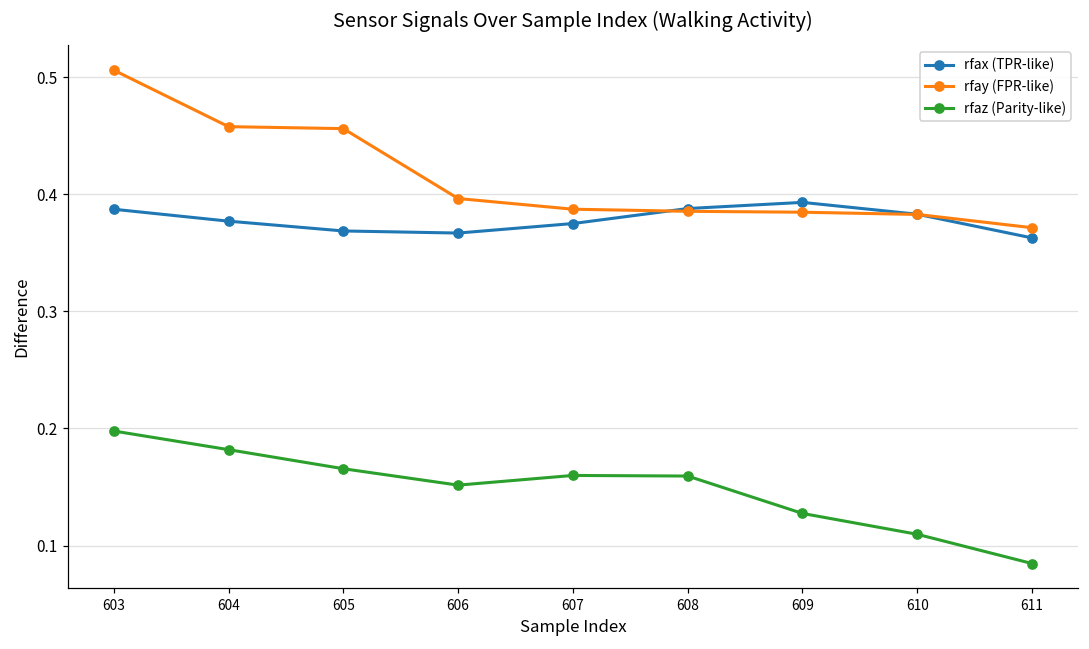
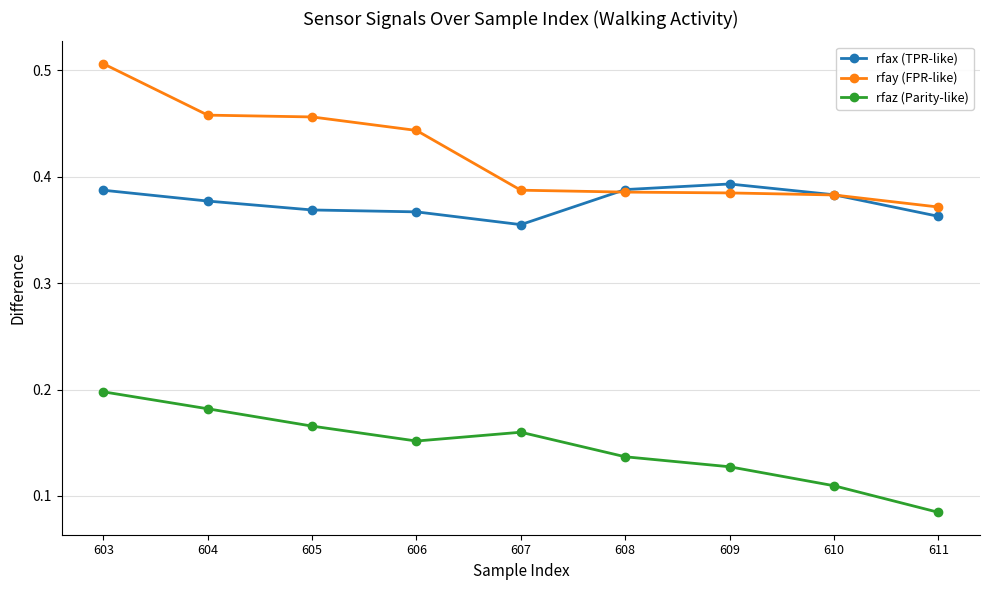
rfay (FPR-like), 606: 0.396 -> 0.443
rfax (TPR-like), 607: 0.375 -> 0.355
rfaz (Parity-like), 608: 0.159 -> 0.137
